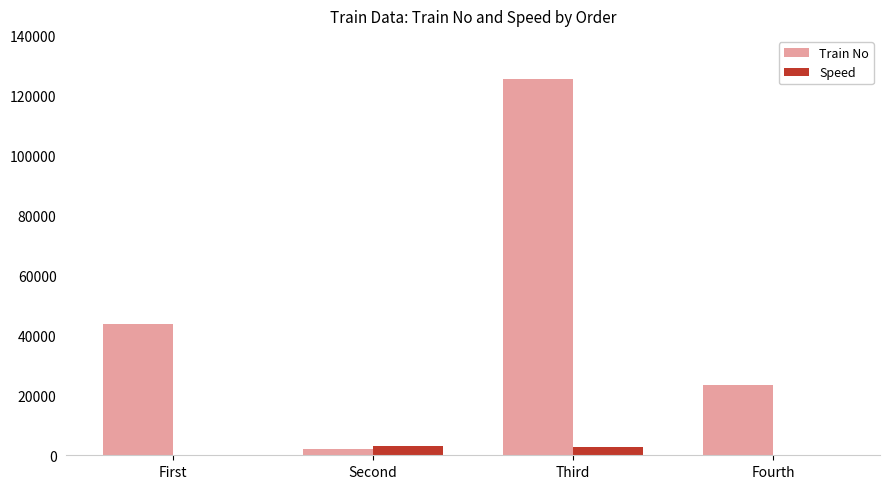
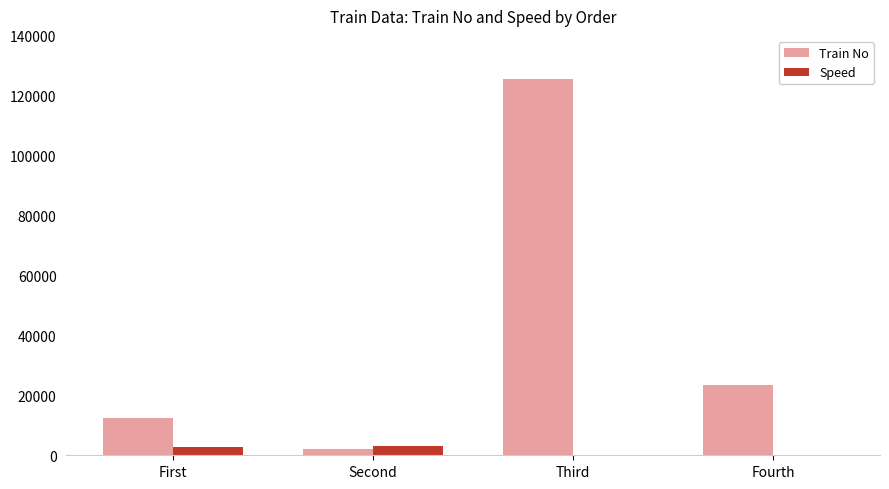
Train No, First: 44000 -> 12000
Speed, First: 0 -> 3000
Speed, Third: 3000 -> 0
